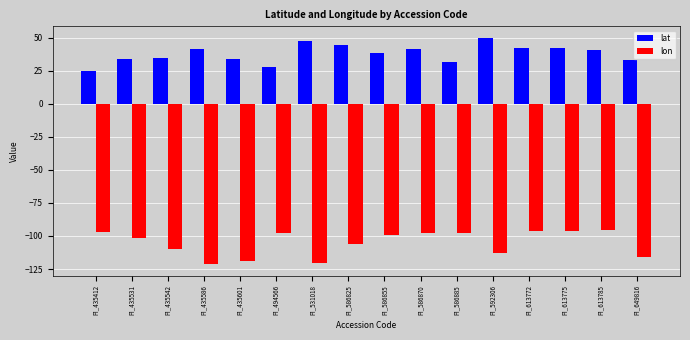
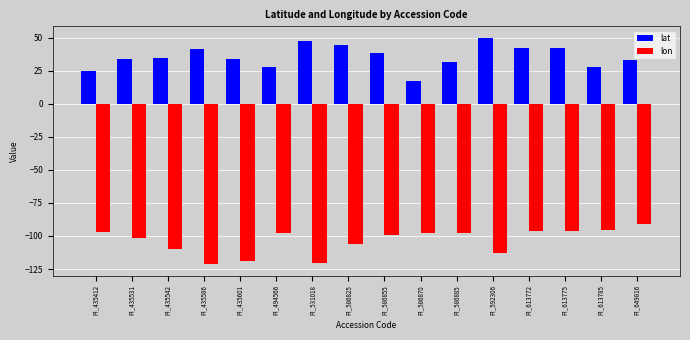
lat, PI_586870: 41 -> 17
lat, PI_613785: 41 -> 27
lon, PI_649816: -116 -> -91
